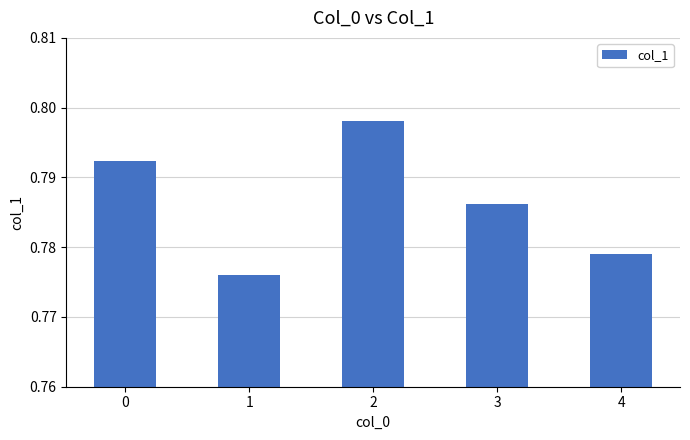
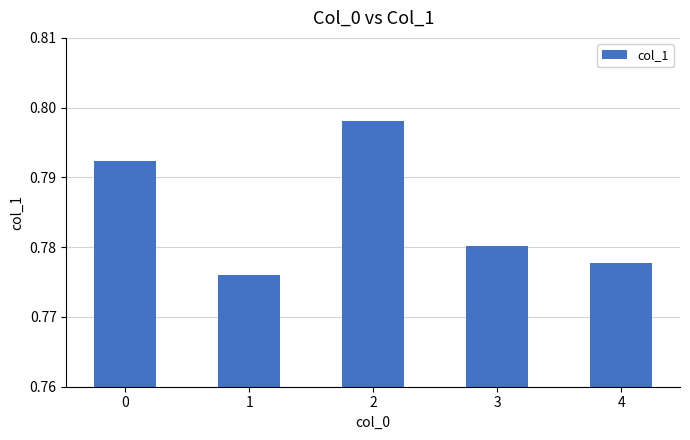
3: 0.786 -> 0.780
4: 0.779 -> 0.778
